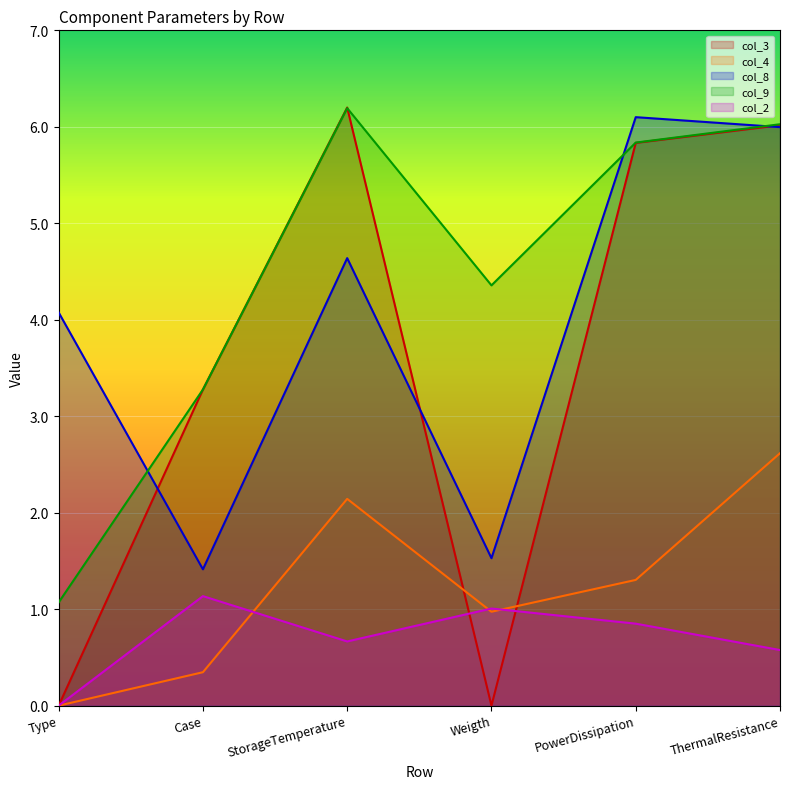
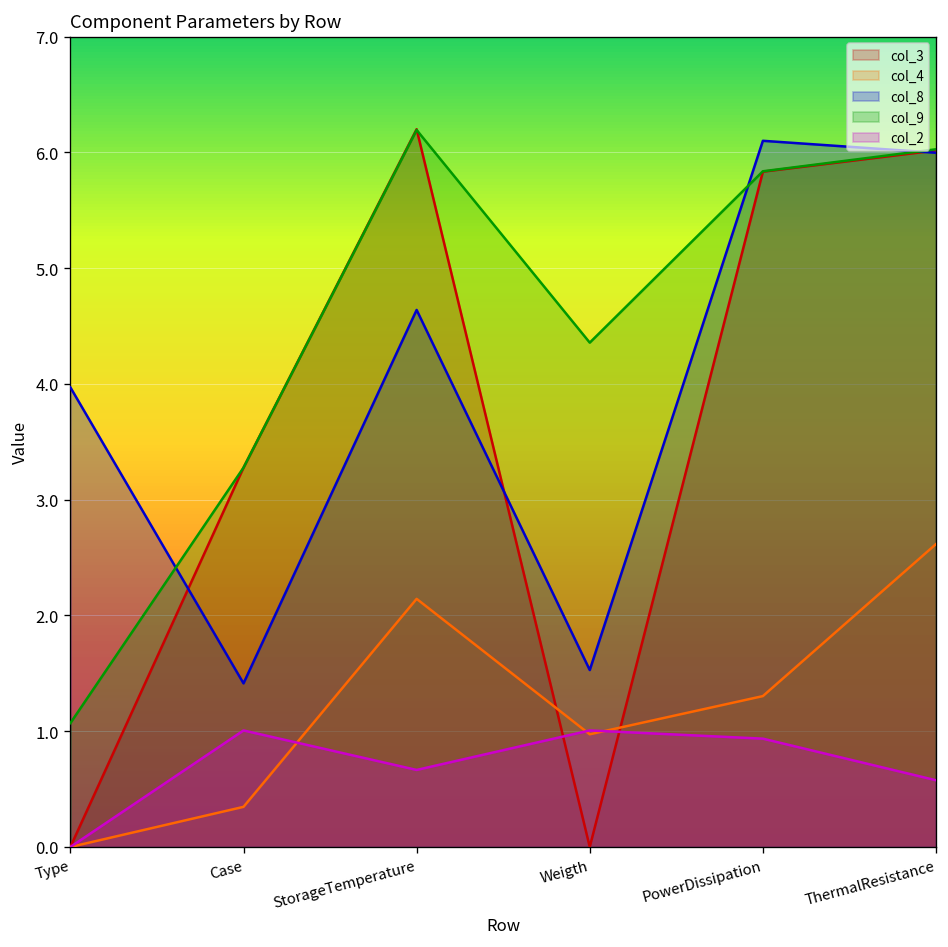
col_8, Type: 4.1 -> 4.0
col_2, Case: 1.1 -> 1.0
col_2, PowerDissipation: 0.85 -> 0.94
